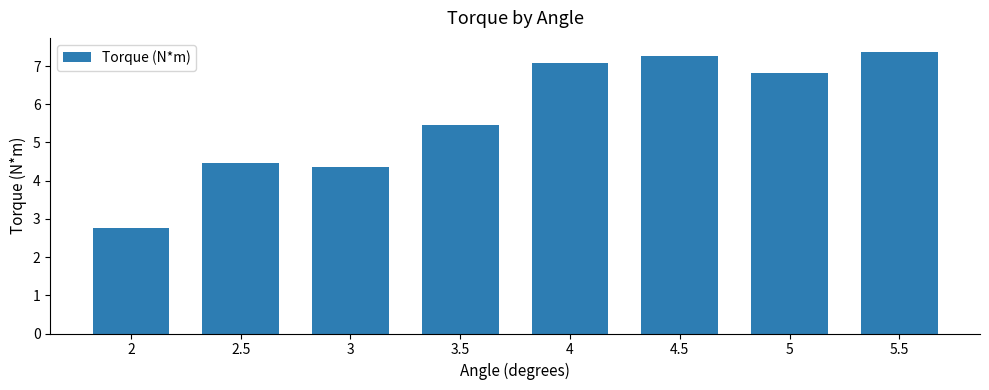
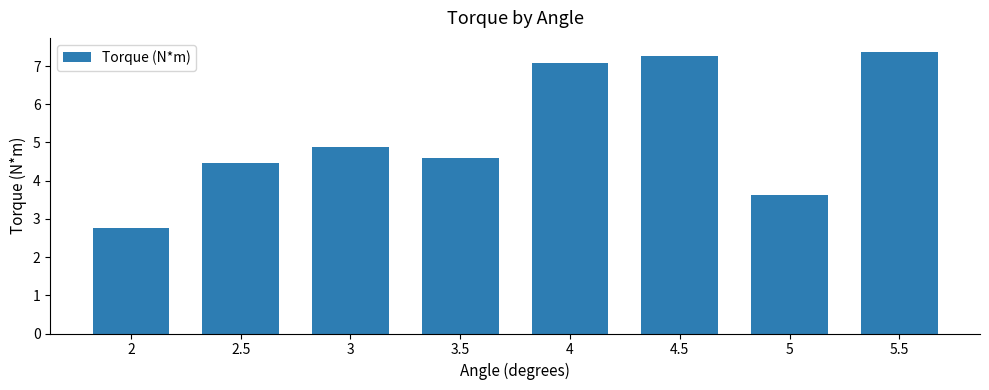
3: 4.4 -> 4.9
3.5: 5.4 -> 4.6
5: 6.8 -> 3.6
